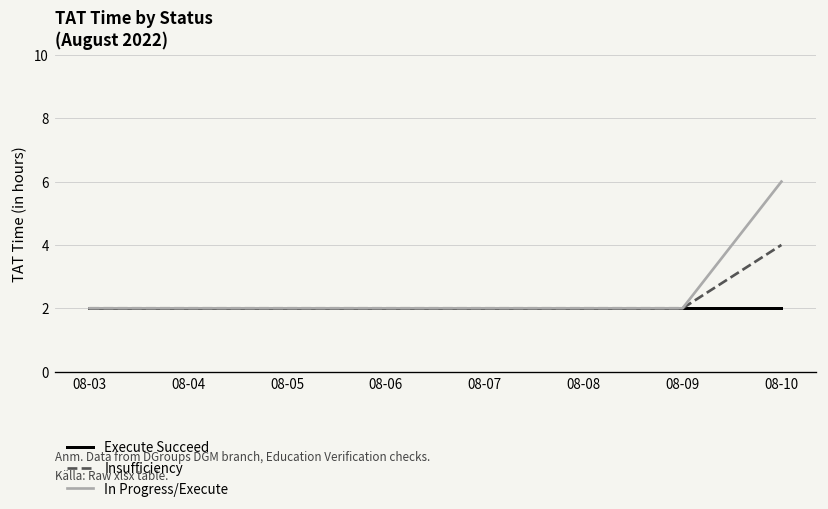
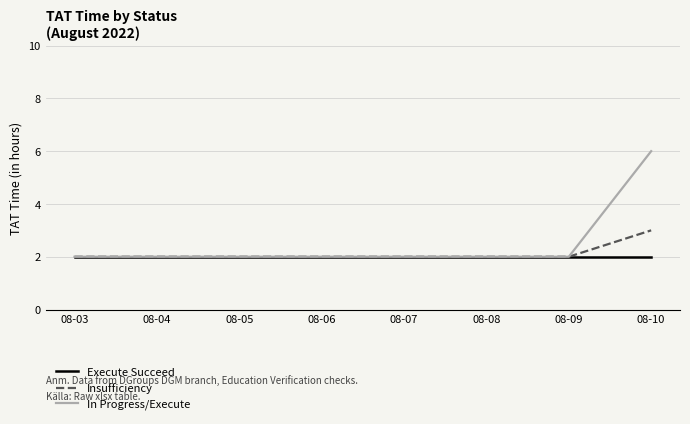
Insufficiency, 08-10: 4 -> 3
